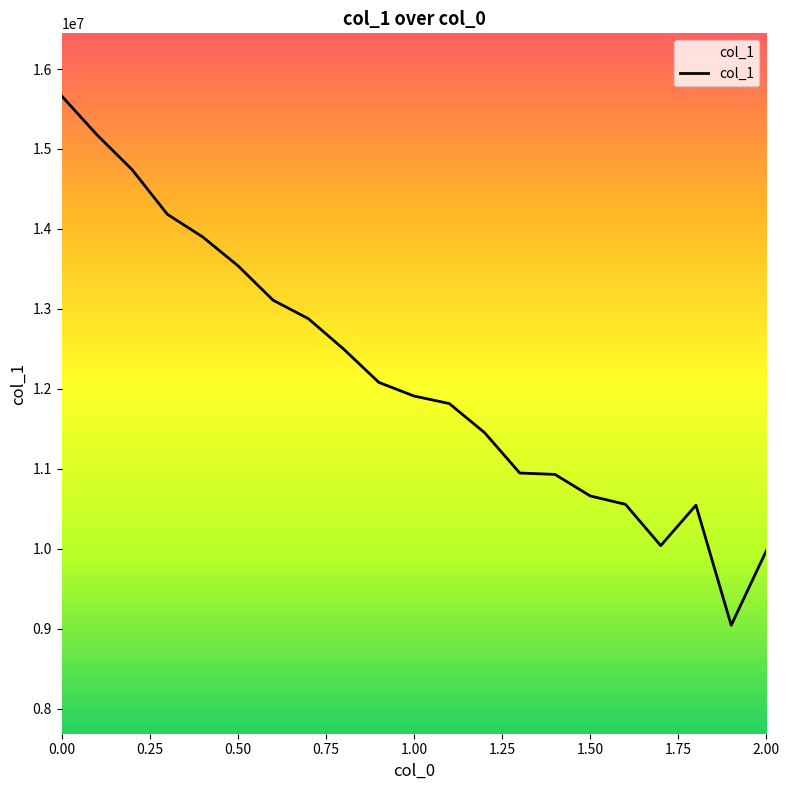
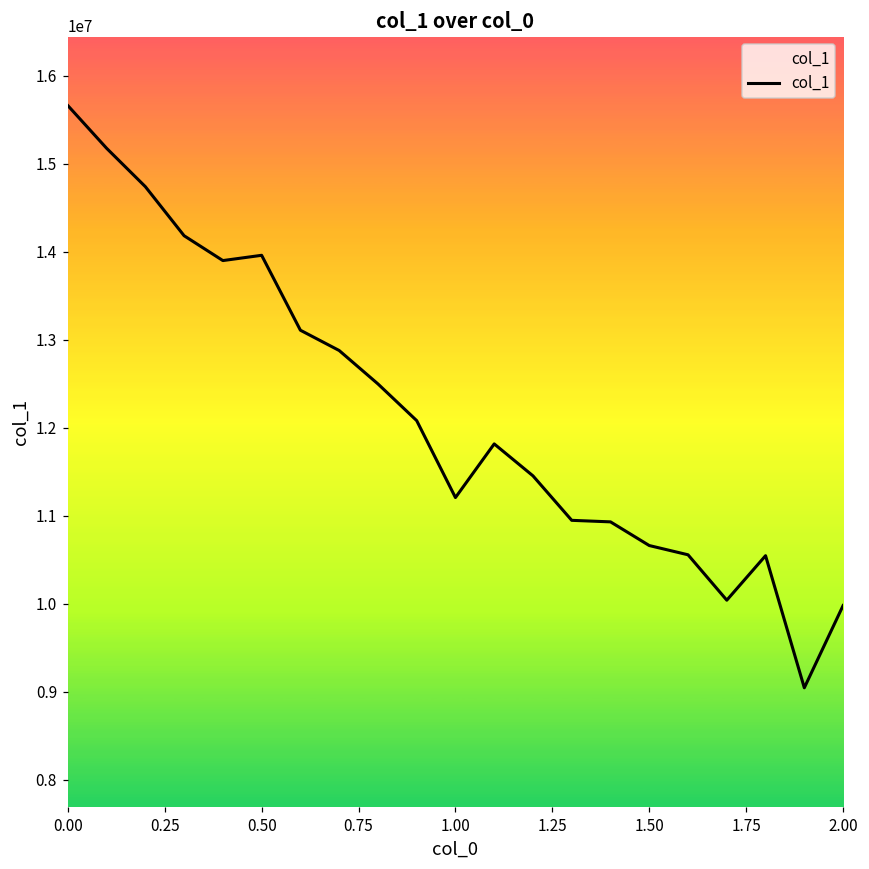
0.50: 13500000 -> 14000000
1.00: 11900000 -> 11200000
